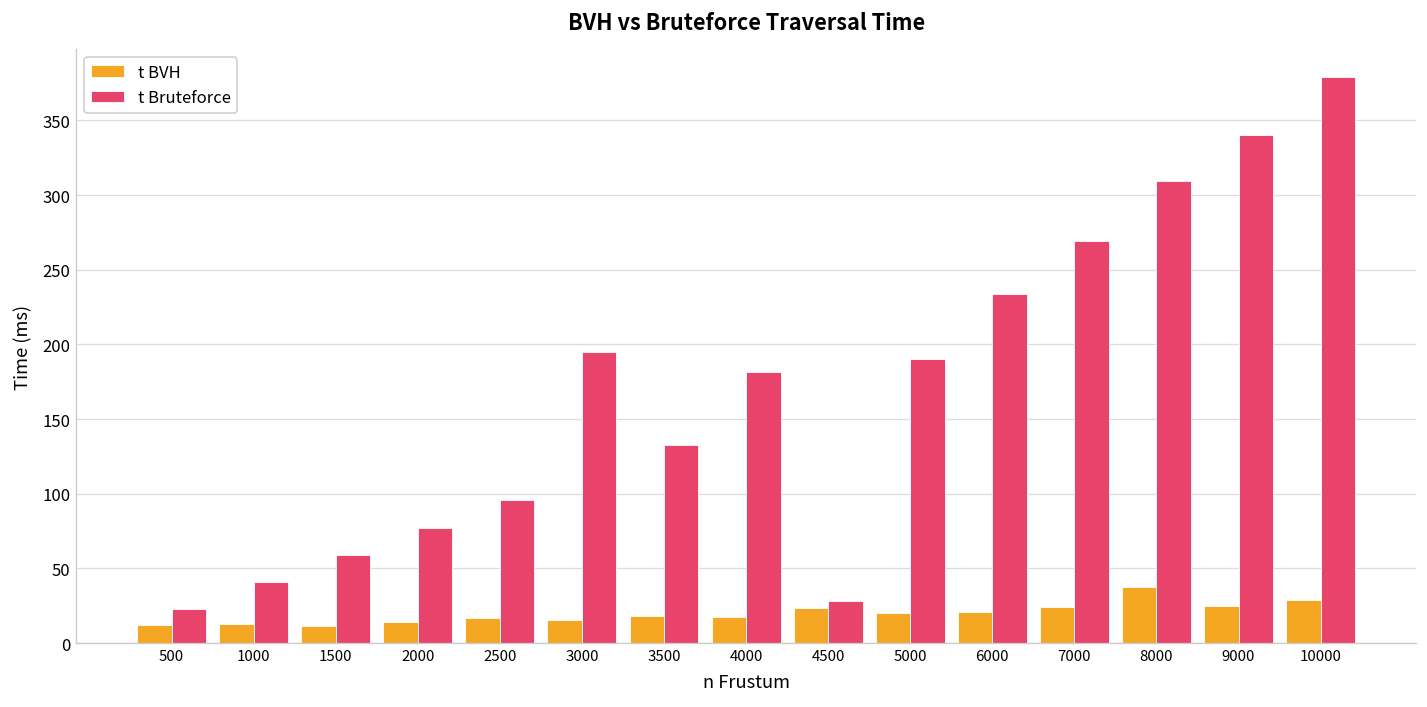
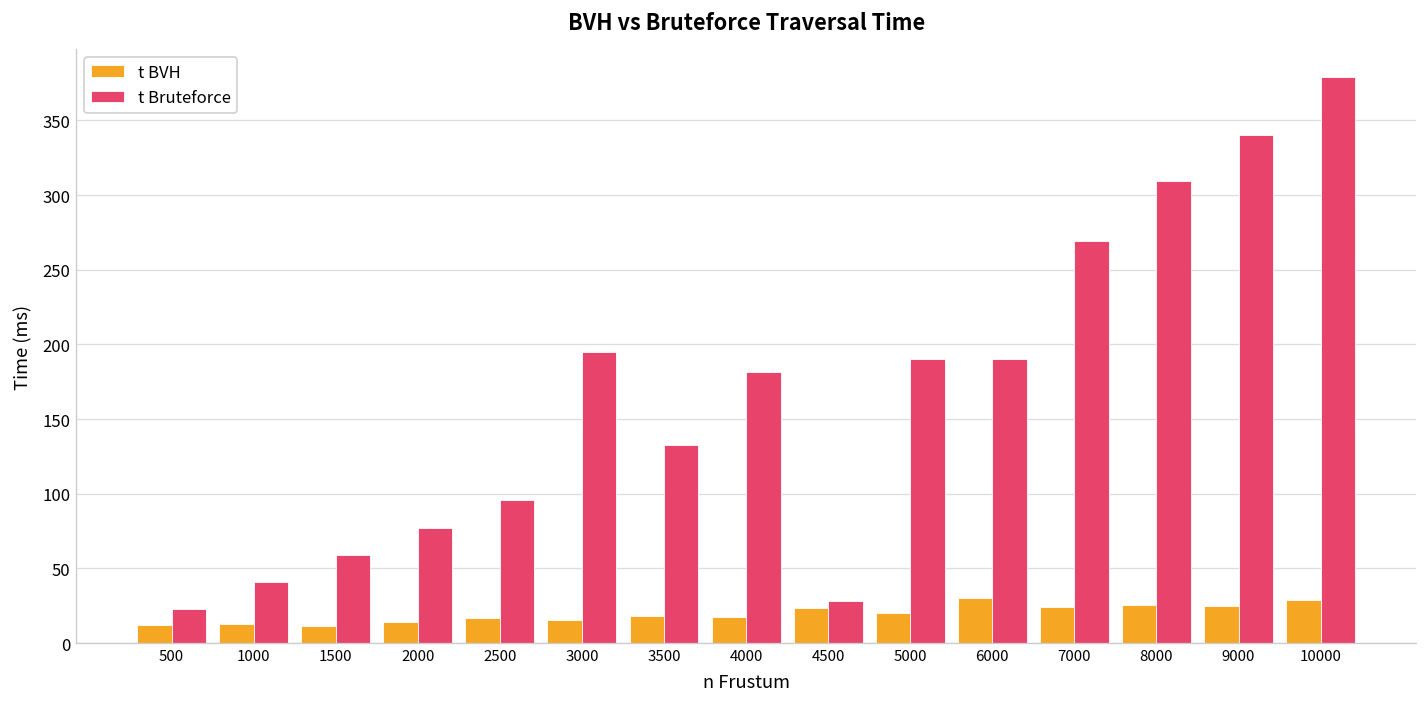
t BVH, 6000: 21 -> 30
t Bruteforce, 6000: 234 -> 190
t BVH, 8000: 37 -> 25
